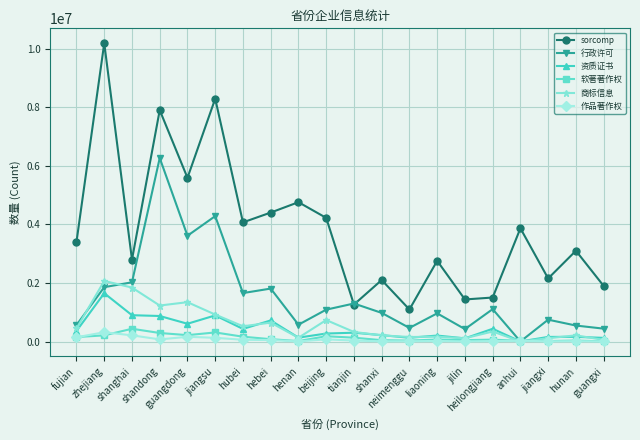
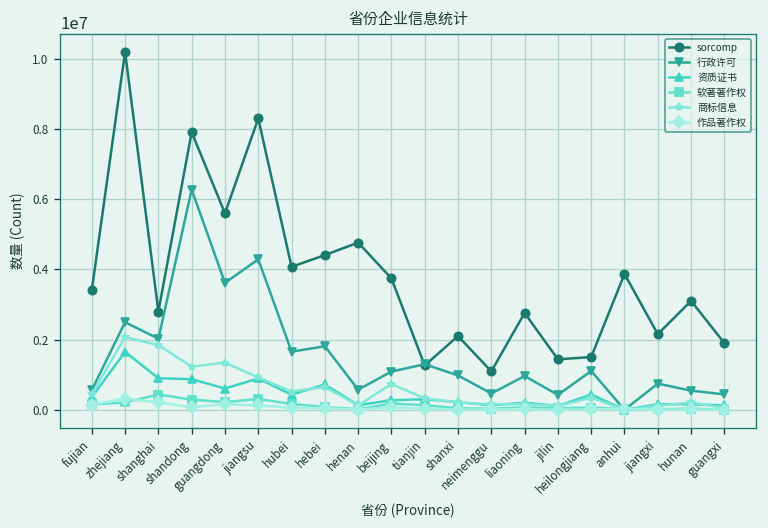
行政许可, zhejiang: 1900000 -> 2500000
sorcomp, beijing: 4200000 -> 3700000
